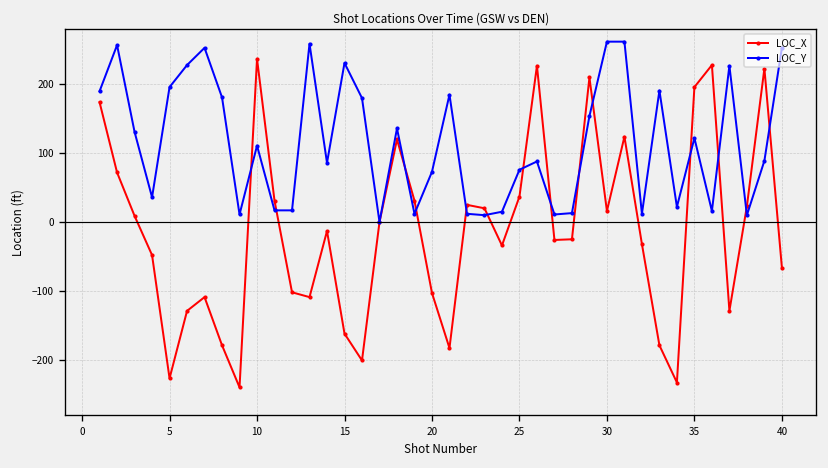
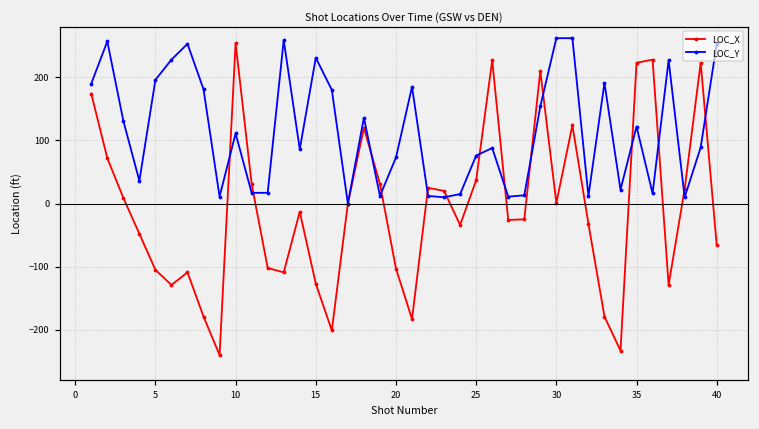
LOC_X, 5: -230 -> -110
LOC_X, 10: 240 -> 250
LOC_X, 15: -160 -> -130
LOC_X, 30: 20 -> 0
LOC_X, 35: 200 -> 220
